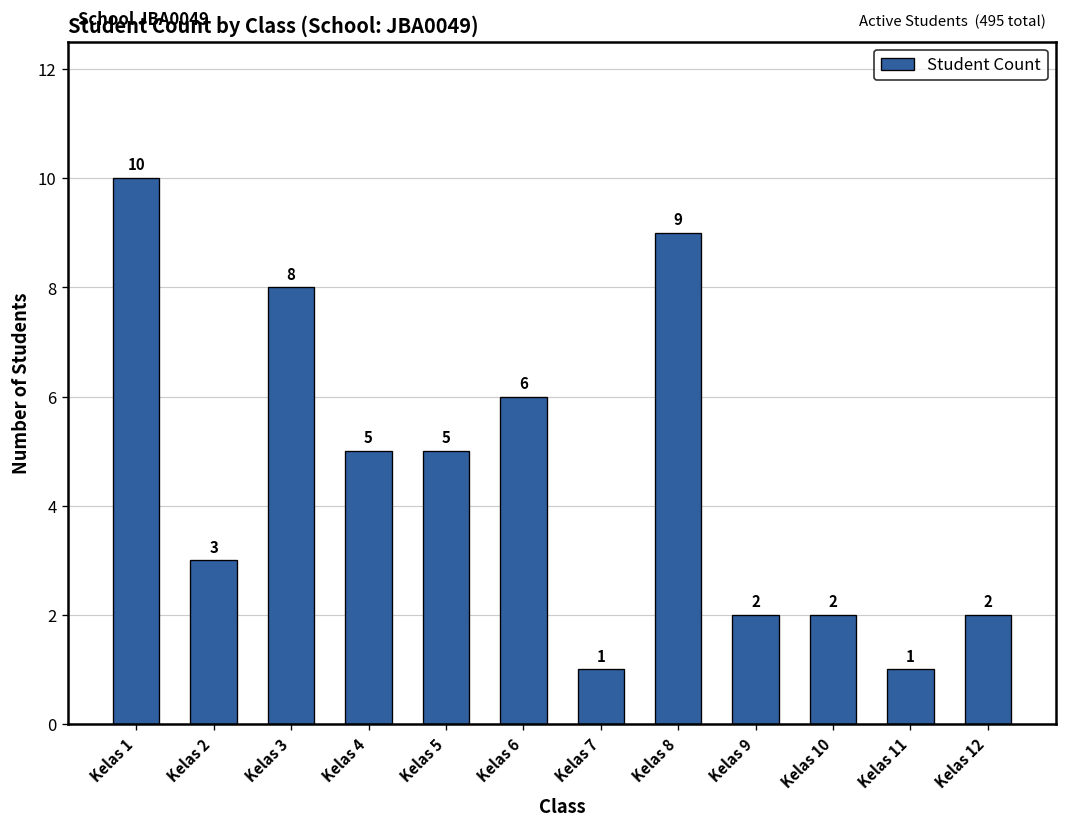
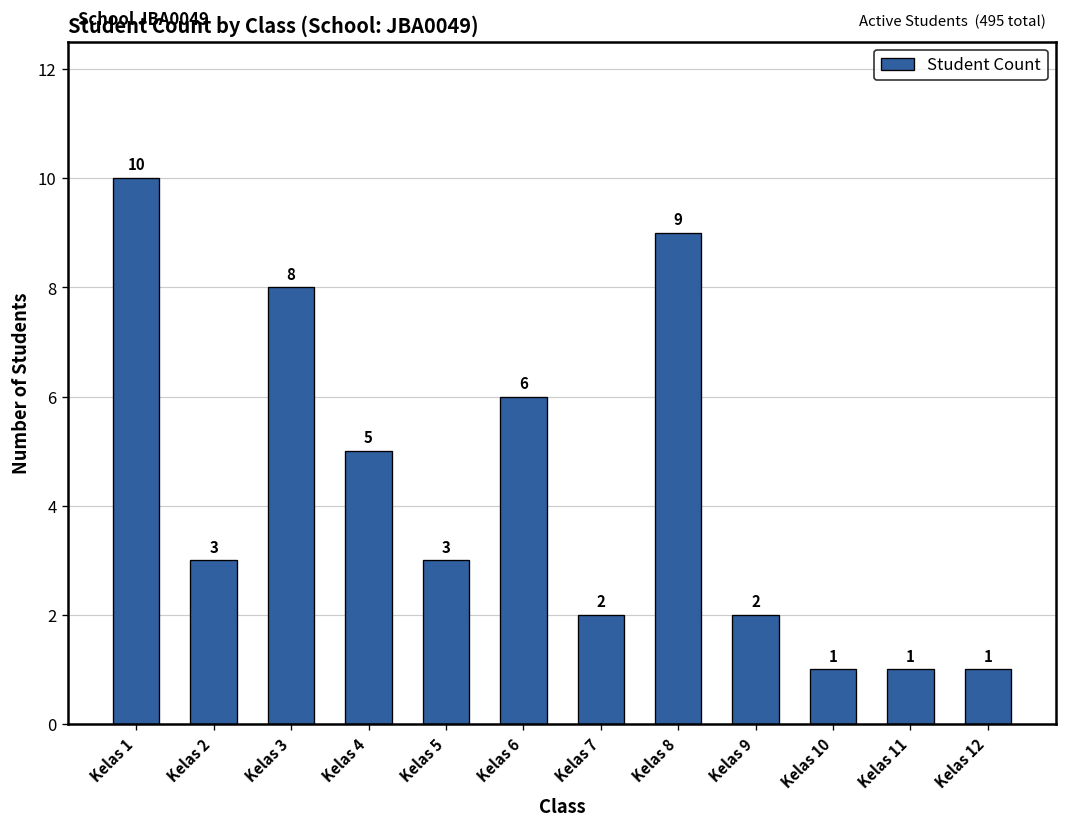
Kelas 5: 5 -> 3
Kelas 7: 1 -> 2
Kelas 10: 2 -> 1
Kelas 12: 2 -> 1
